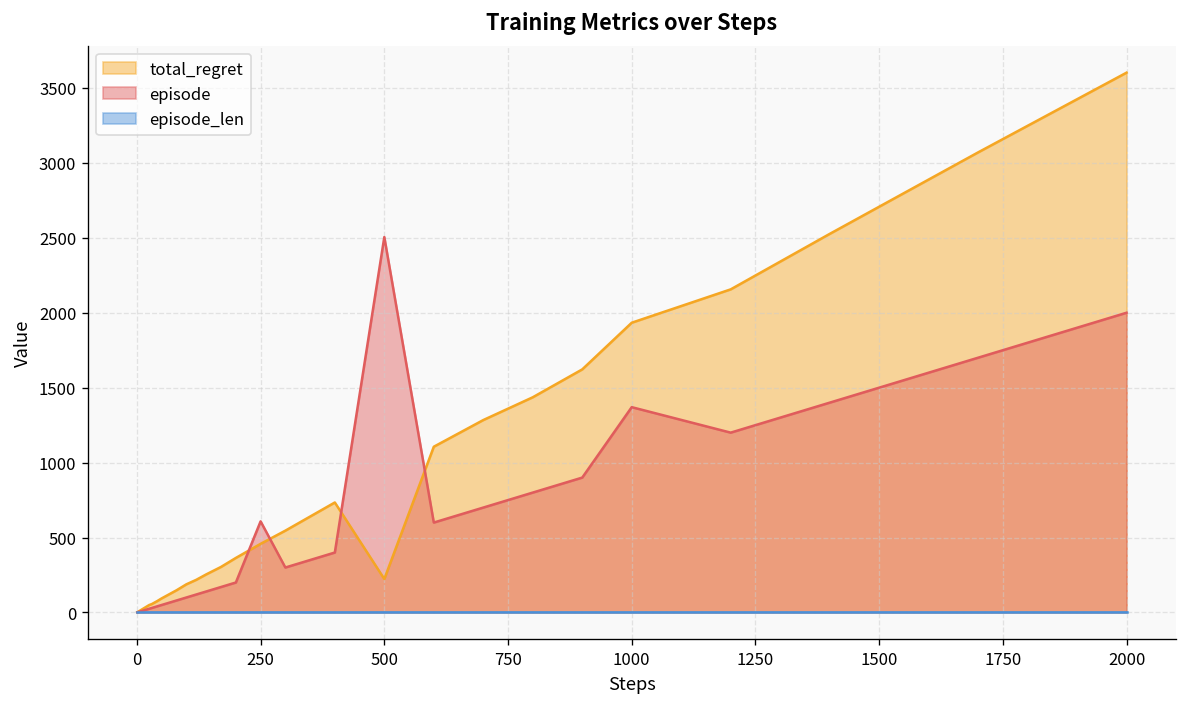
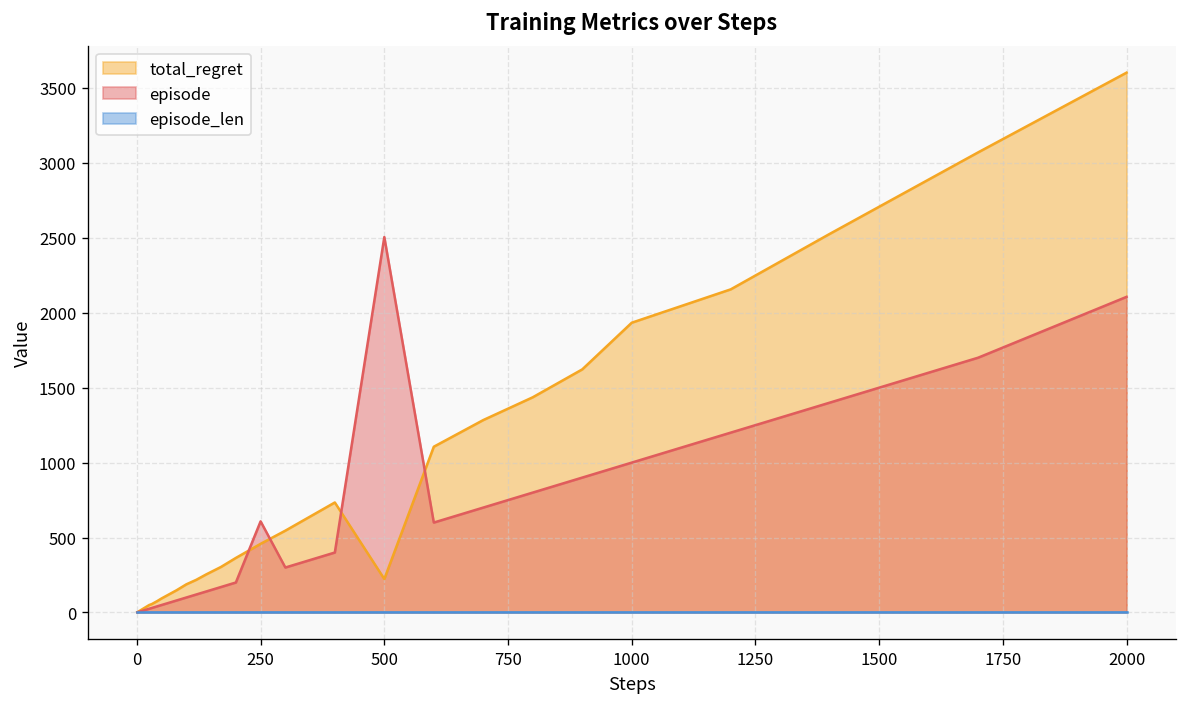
episode, 1000: 1370 -> 1000
episode, 2000: 2000 -> 2110
